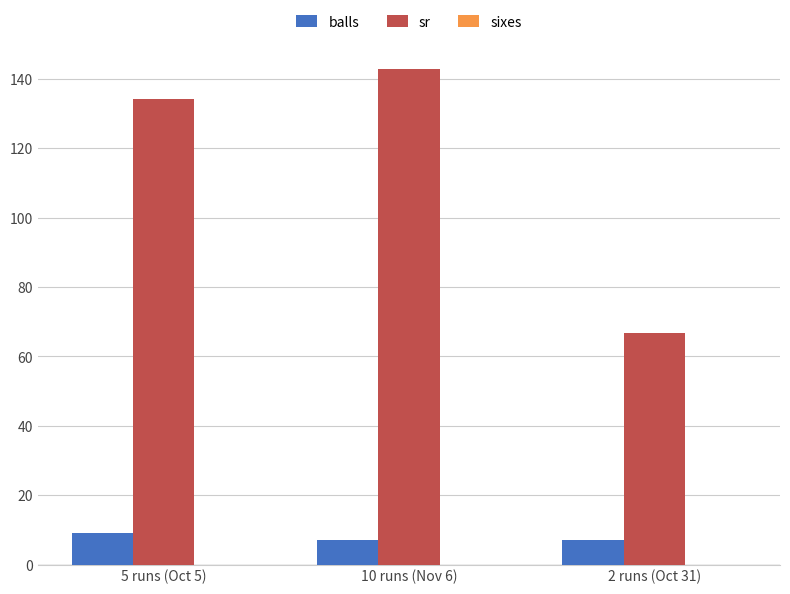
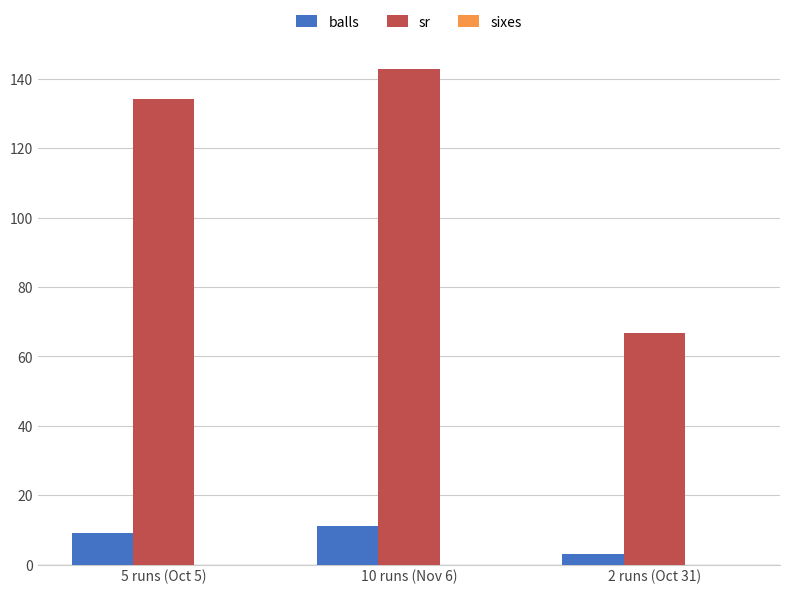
balls, 10 runs (Nov 6): 7 -> 11
balls, 2 runs (Oct 31): 7 -> 3
